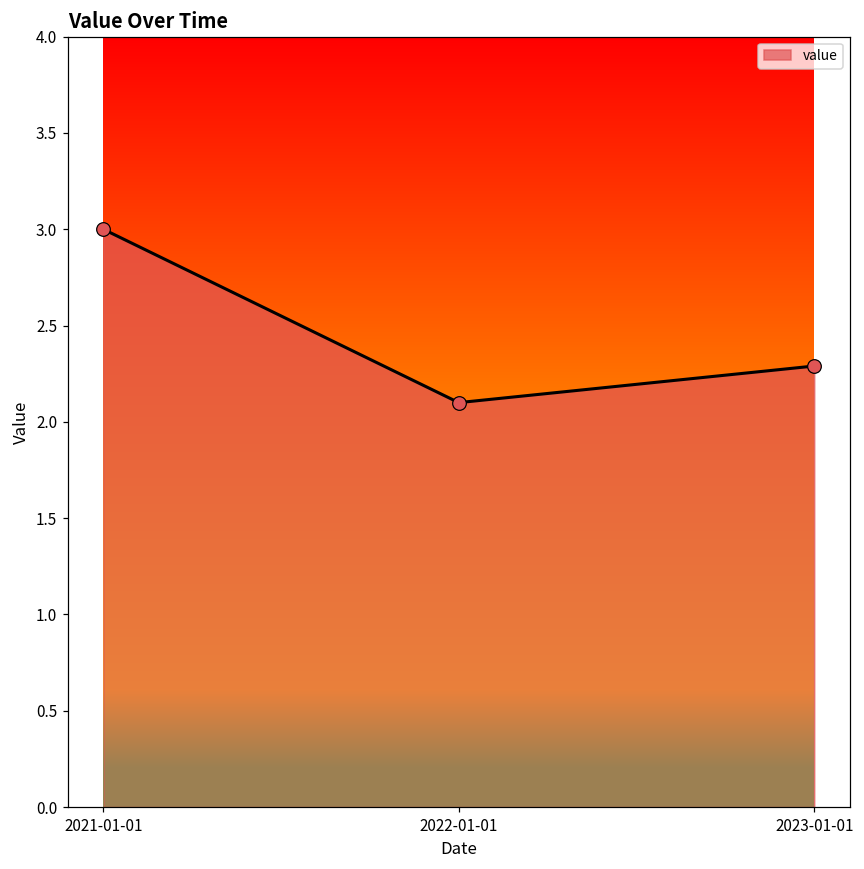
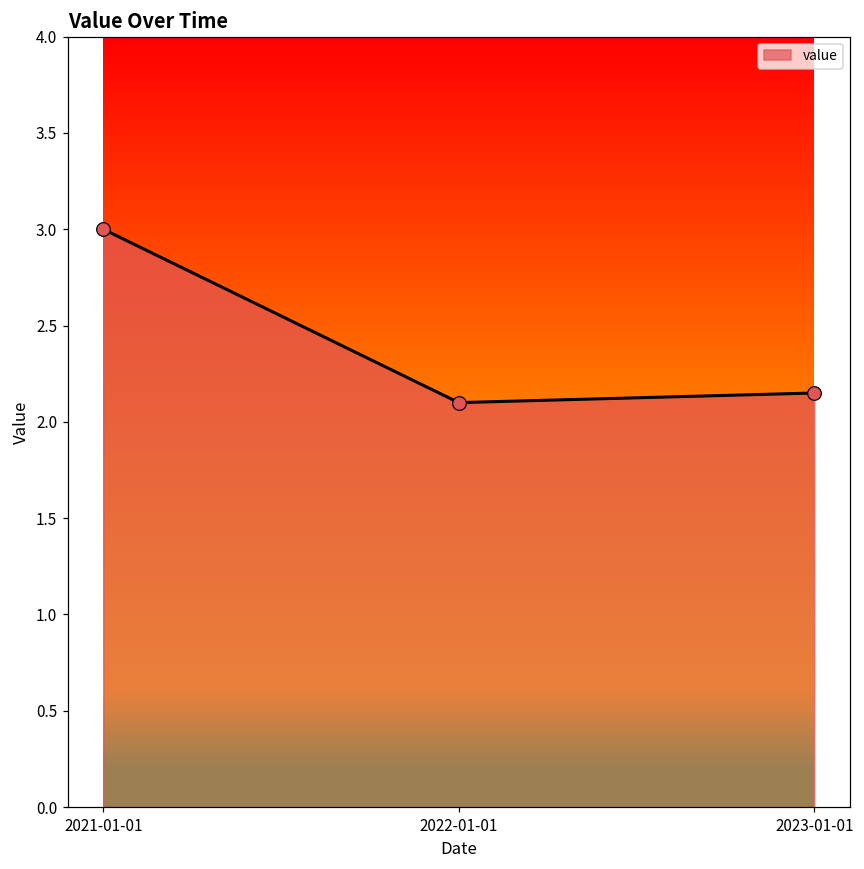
2023-01-01: 2.29 -> 2.15
